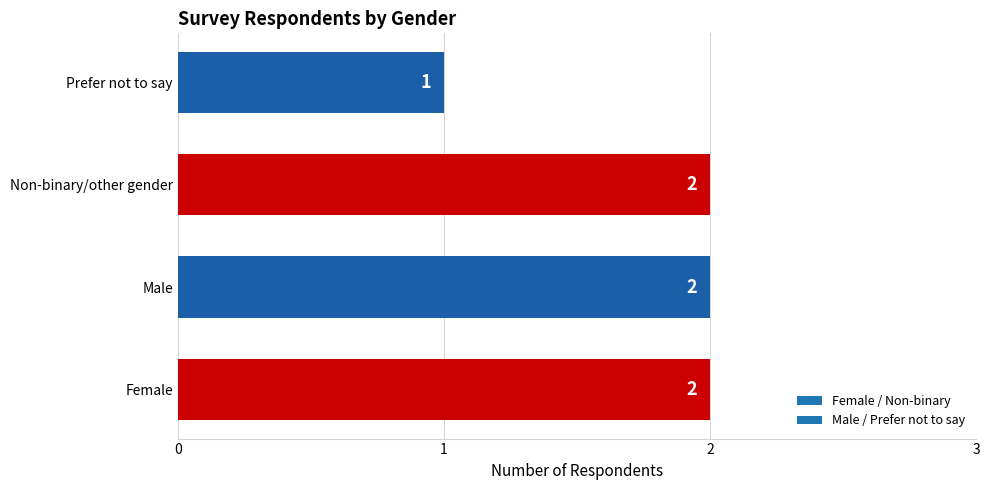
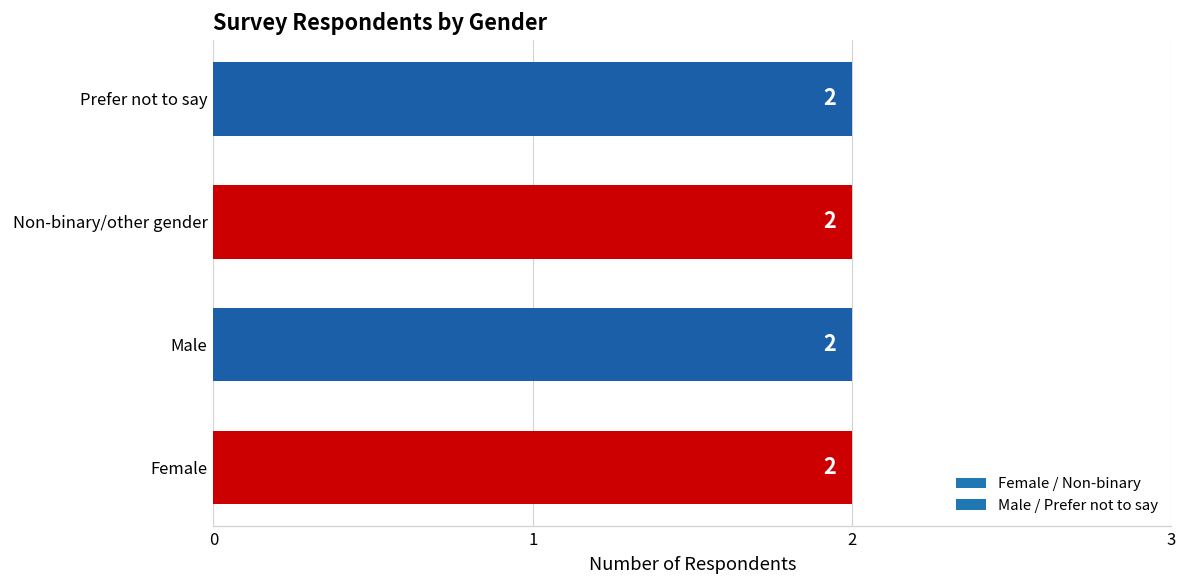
Prefer not to say: 1 -> 2
